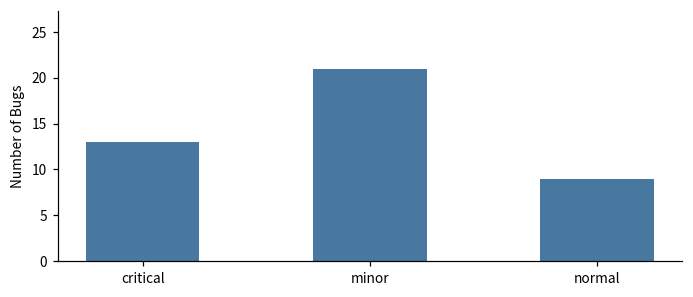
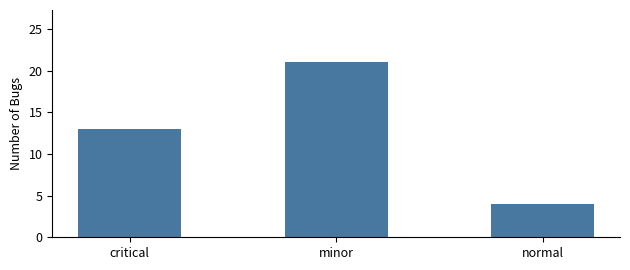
normal: 9 -> 4
